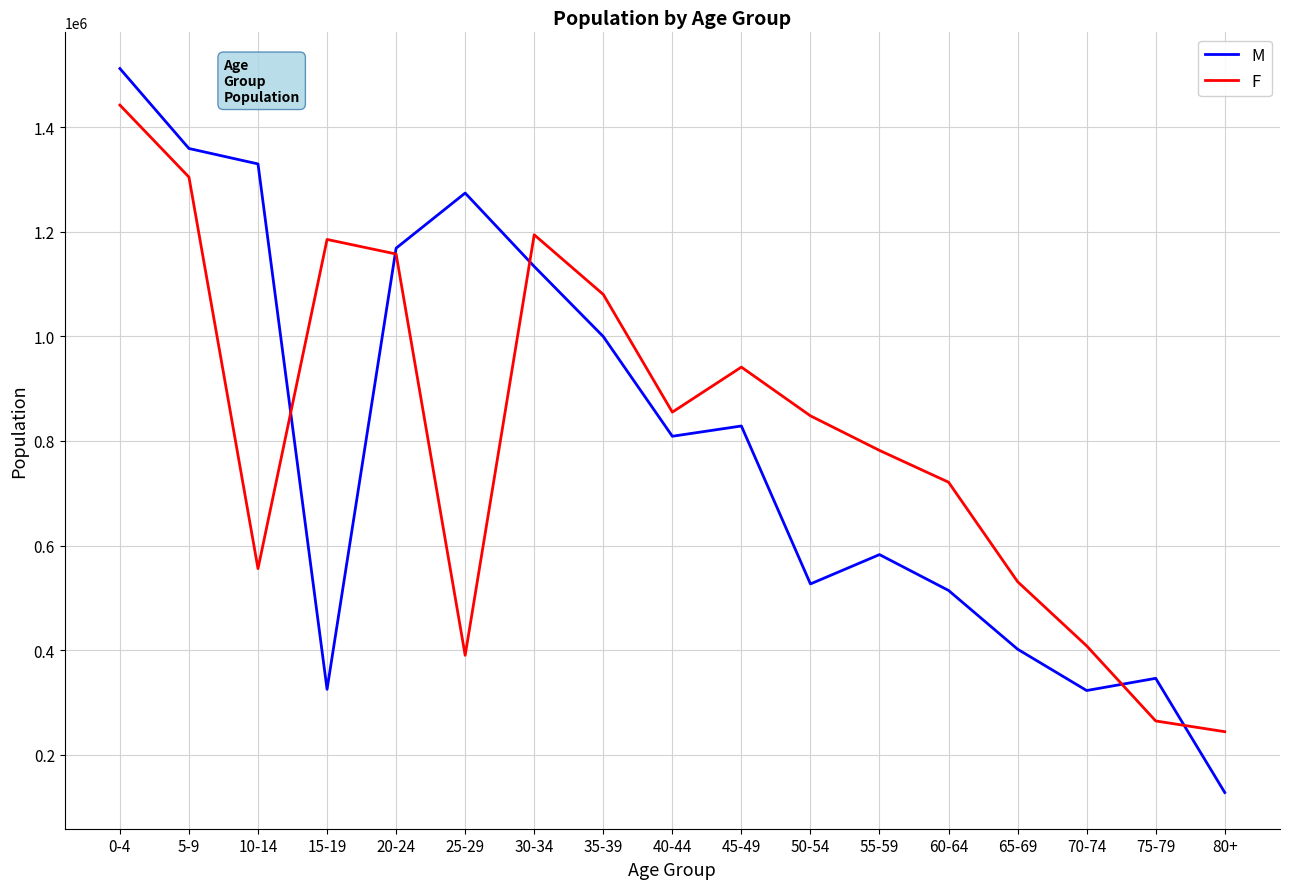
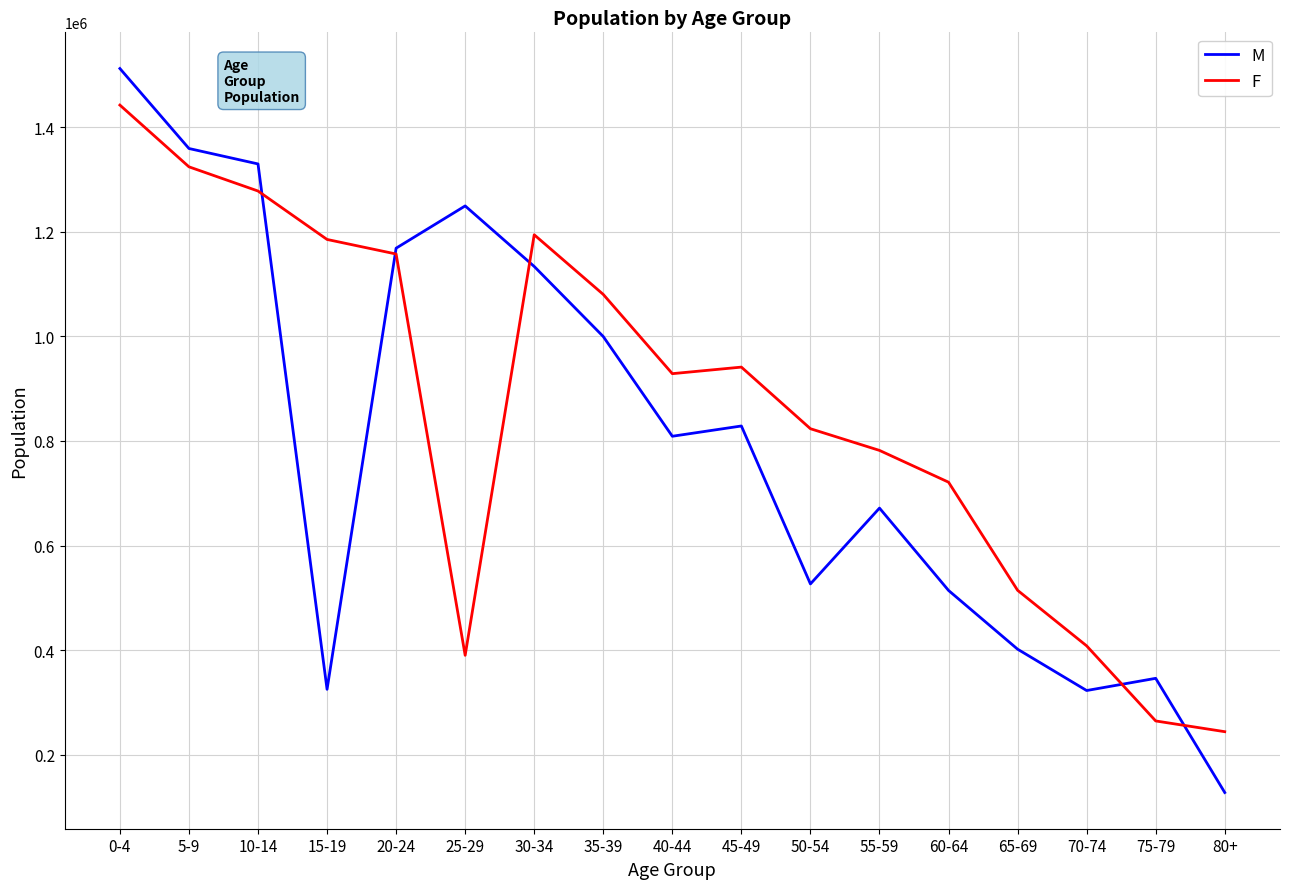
F, 5-9: 1300000 -> 1320000
F, 10-14: 560000 -> 1280000
M, 25-29: 1270000 -> 1250000
F, 40-44: 860000 -> 930000
F, 50-54: 850000 -> 820000
M, 55-59: 580000 -> 670000
F, 65-69: 530000 -> 510000
